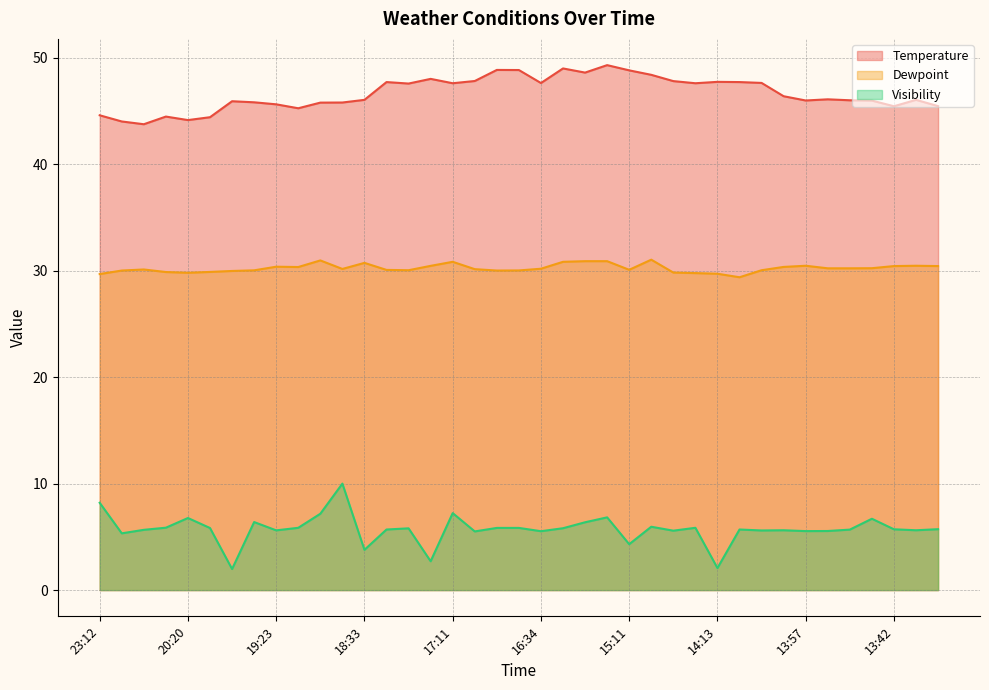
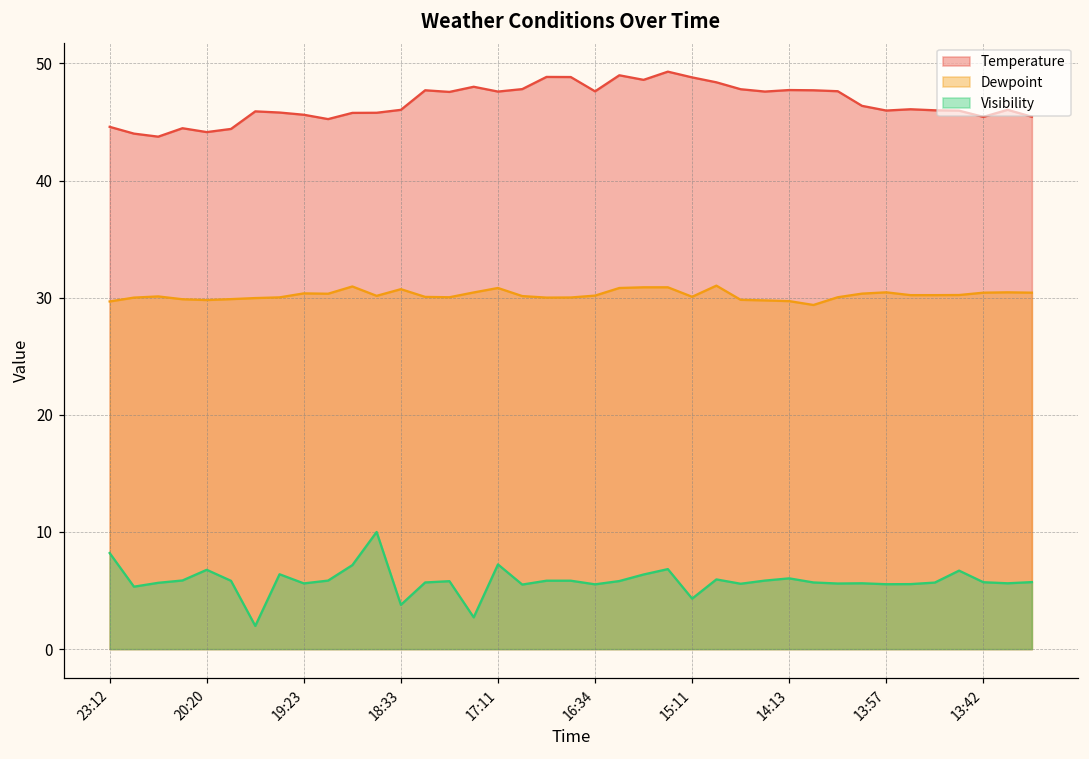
Visibility, 14:13: 2.1 -> 6.0
